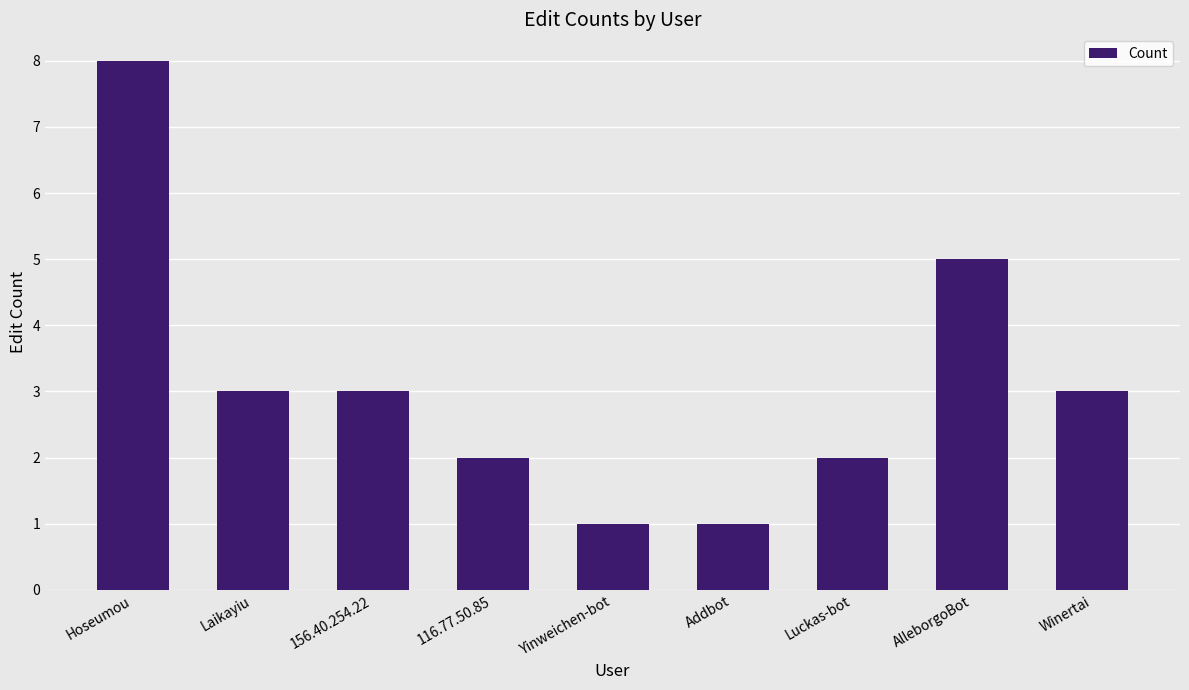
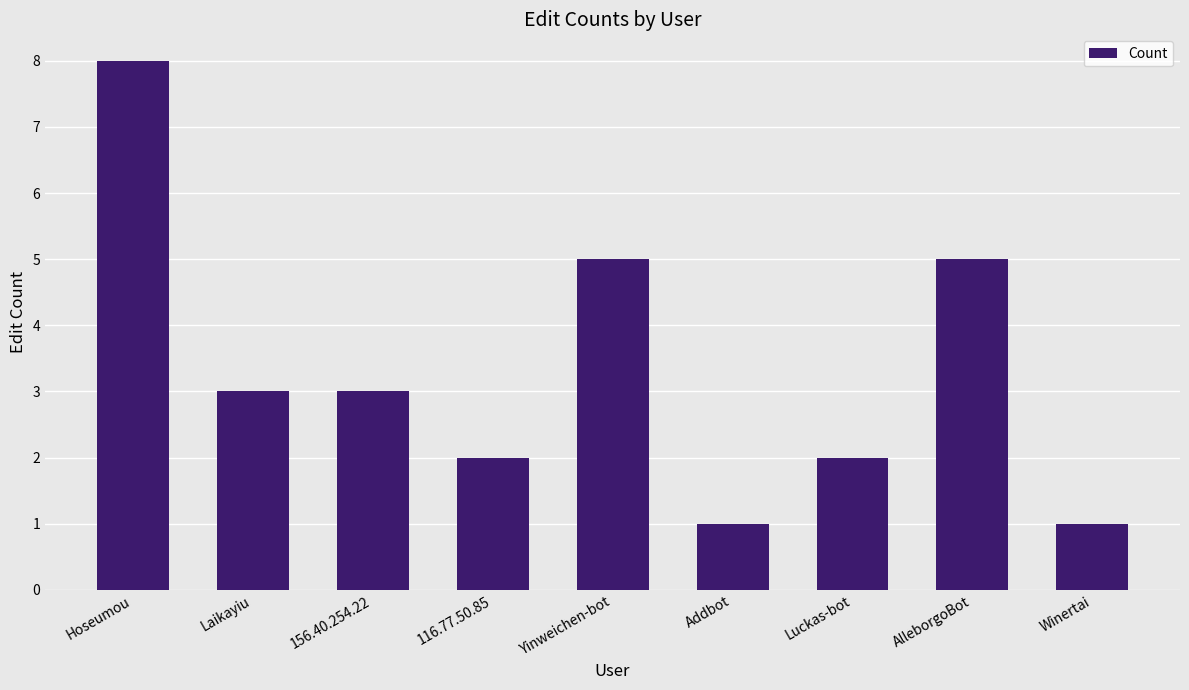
Yinweichen-bot: 1 -> 5
Winertai: 3 -> 1
